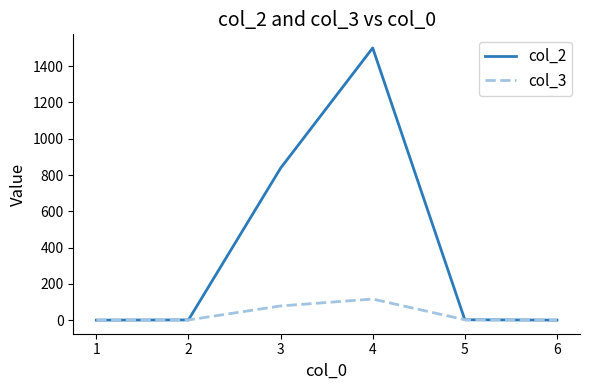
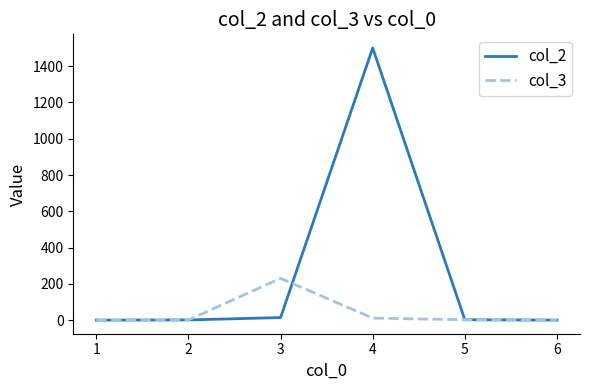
col_2, 3: 840 -> 20
col_3, 3: 80 -> 230
col_3, 4: 120 -> 10
